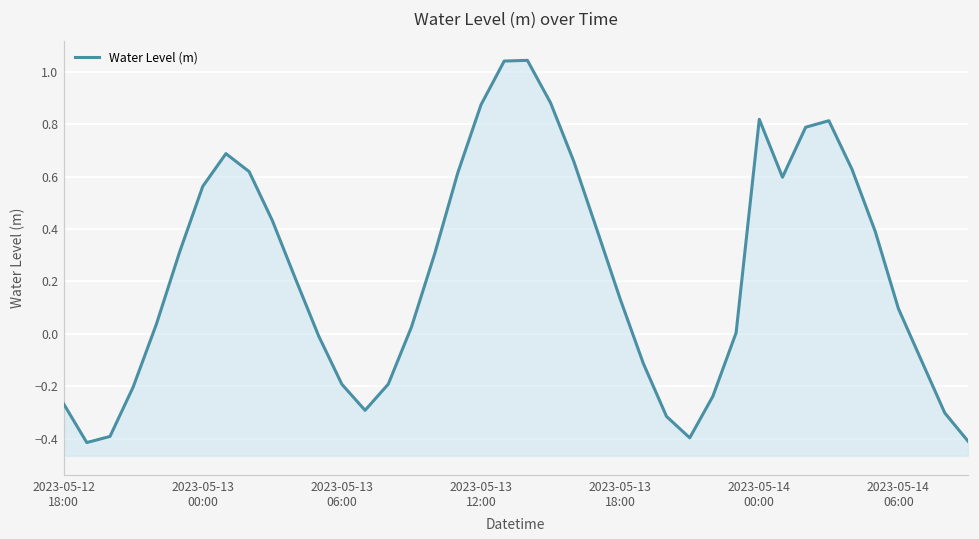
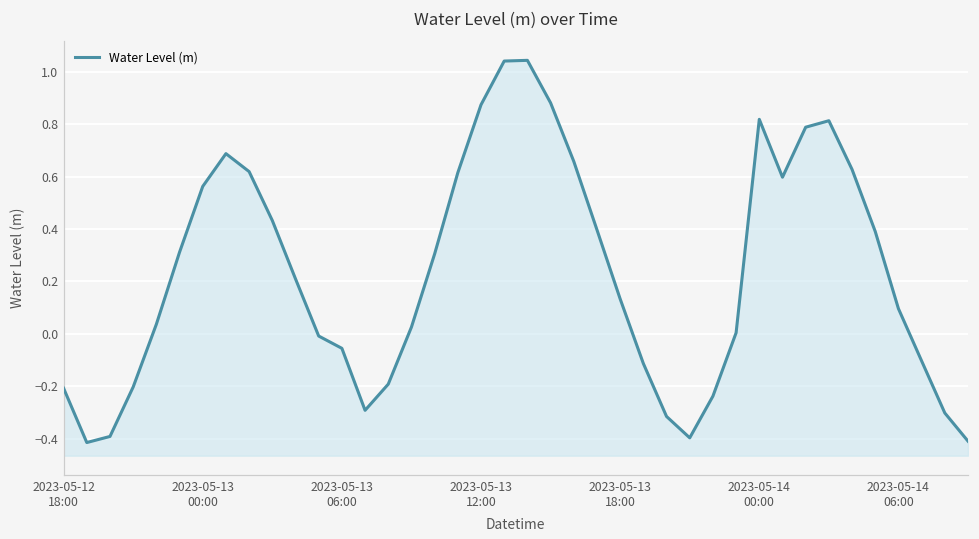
2023-05-12 18:00: -0.27 -> -0.21
2023-05-13 06:00: -0.19 -> -0.05
